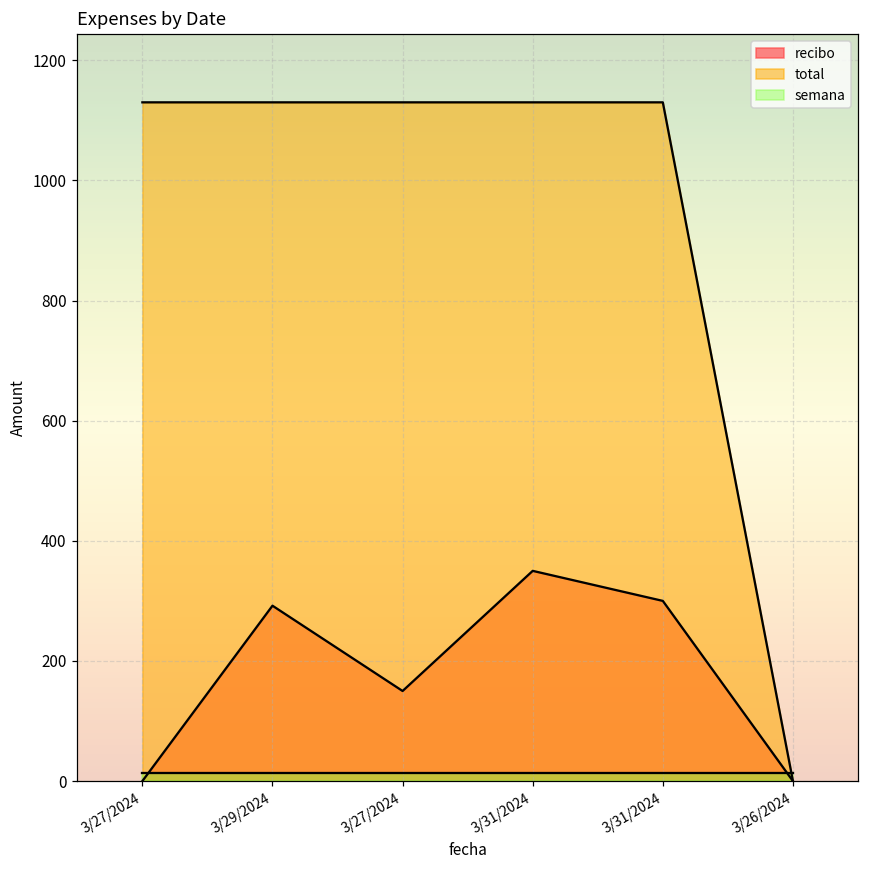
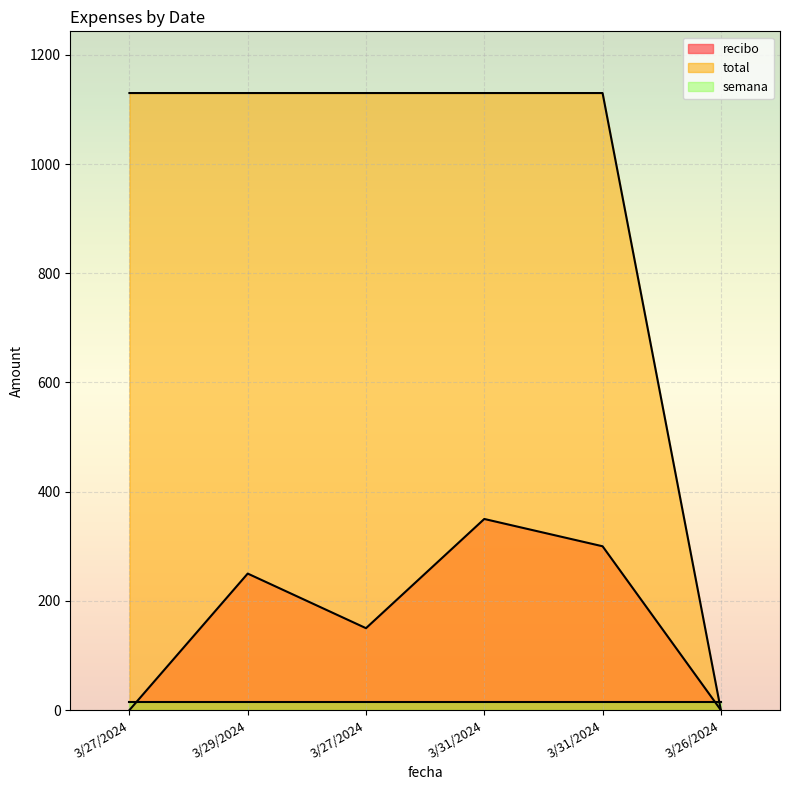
recibo, 3/29/2024: 290 -> 250
